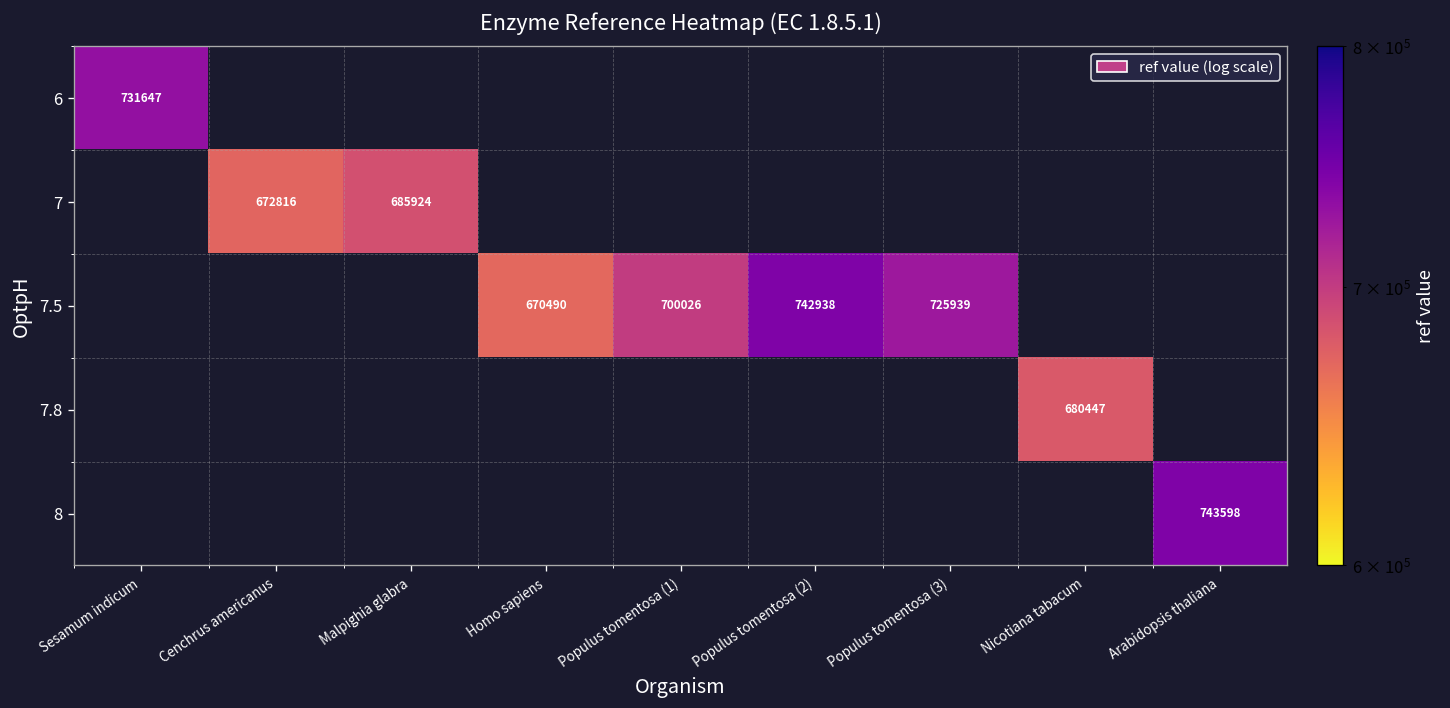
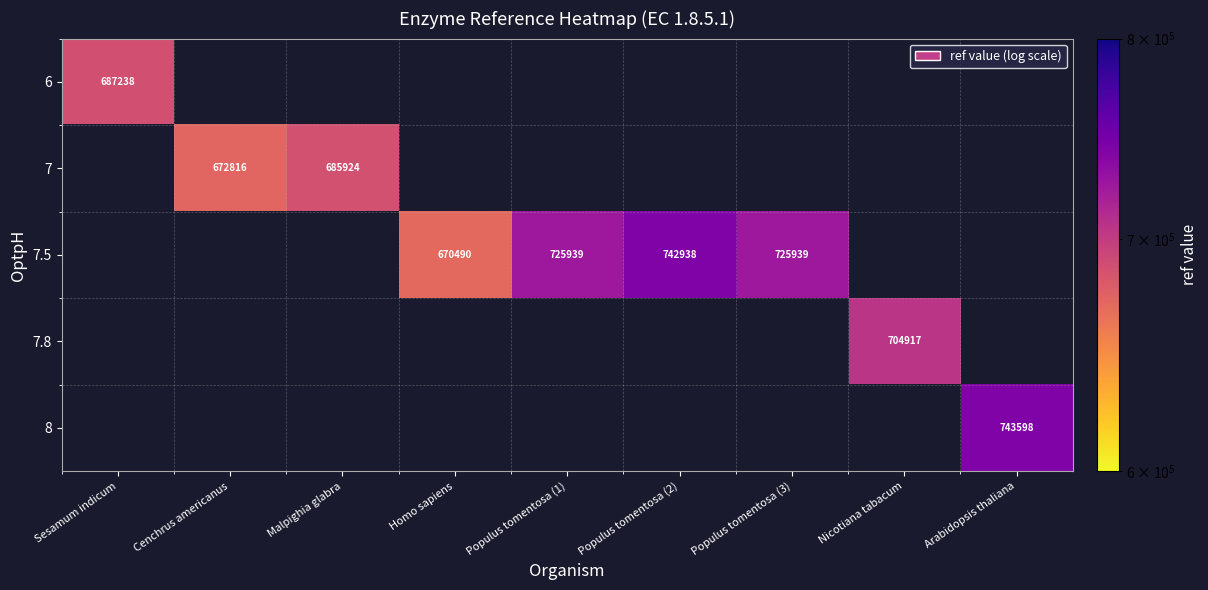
6, Sesamum indicum: 731647 -> 687238
7.5, Populus tomentosa (1): 700026 -> 725939
7.8, Nicotiana tabacum: 680447 -> 704917
